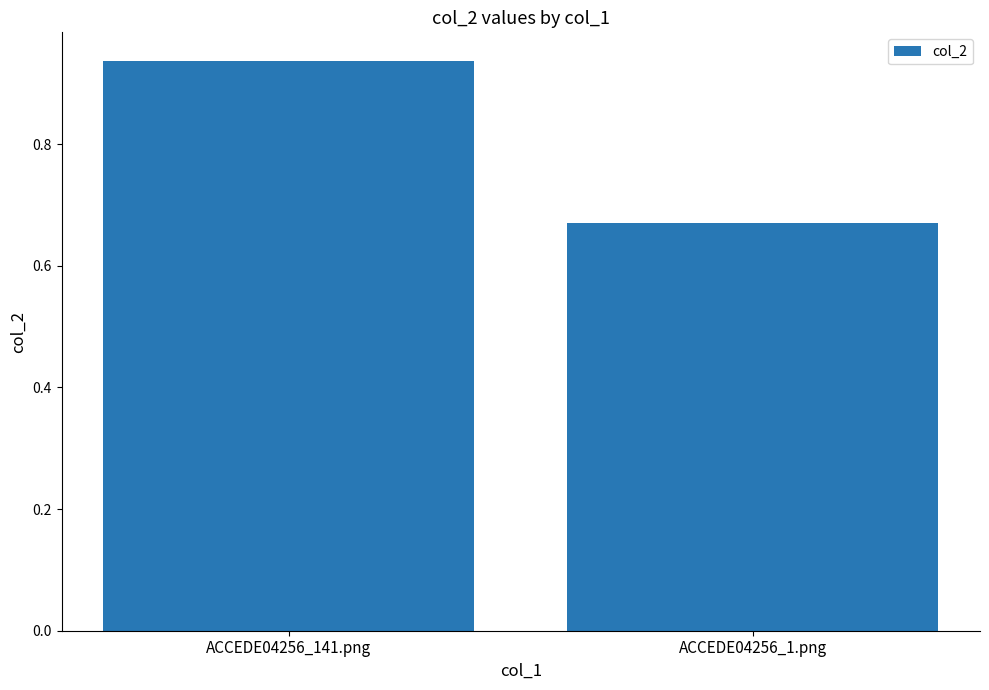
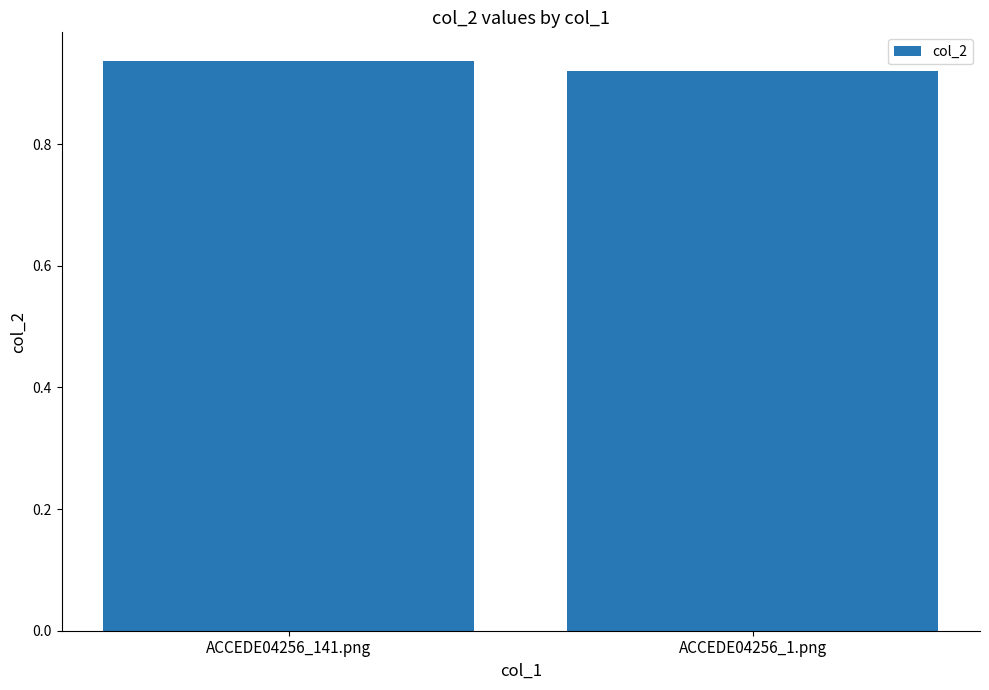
ACCEDE04256_1.png: 0.67 -> 0.92
